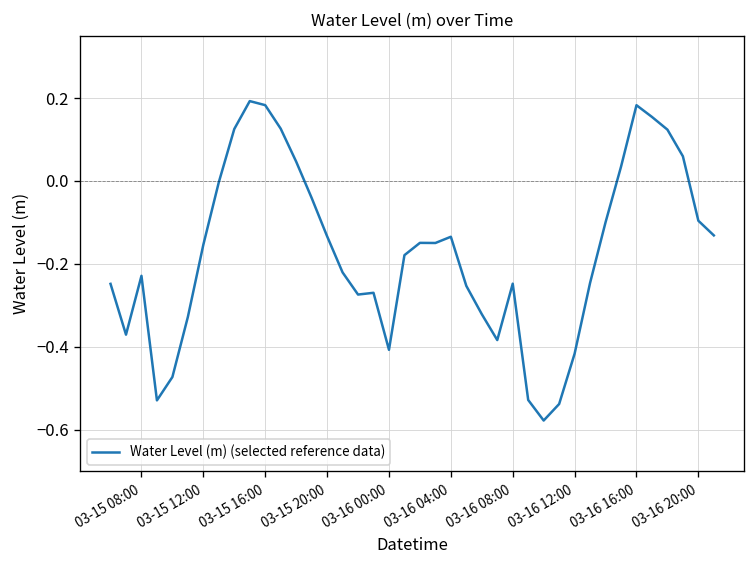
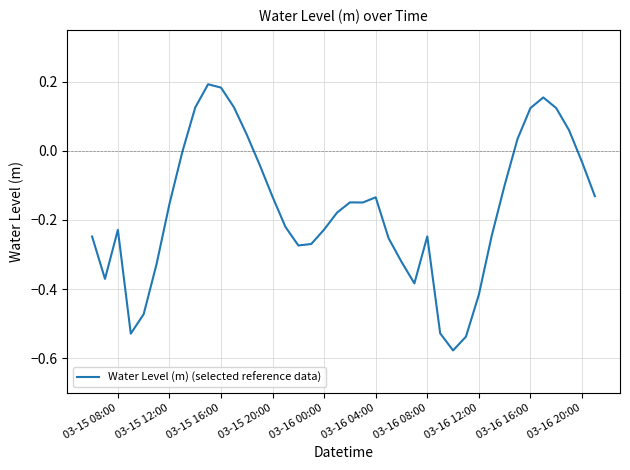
03-16 00:00: -0.41 -> -0.23
03-16 16:00: 0.18 -> 0.12
03-16 20:00: -0.10 -> -0.03
